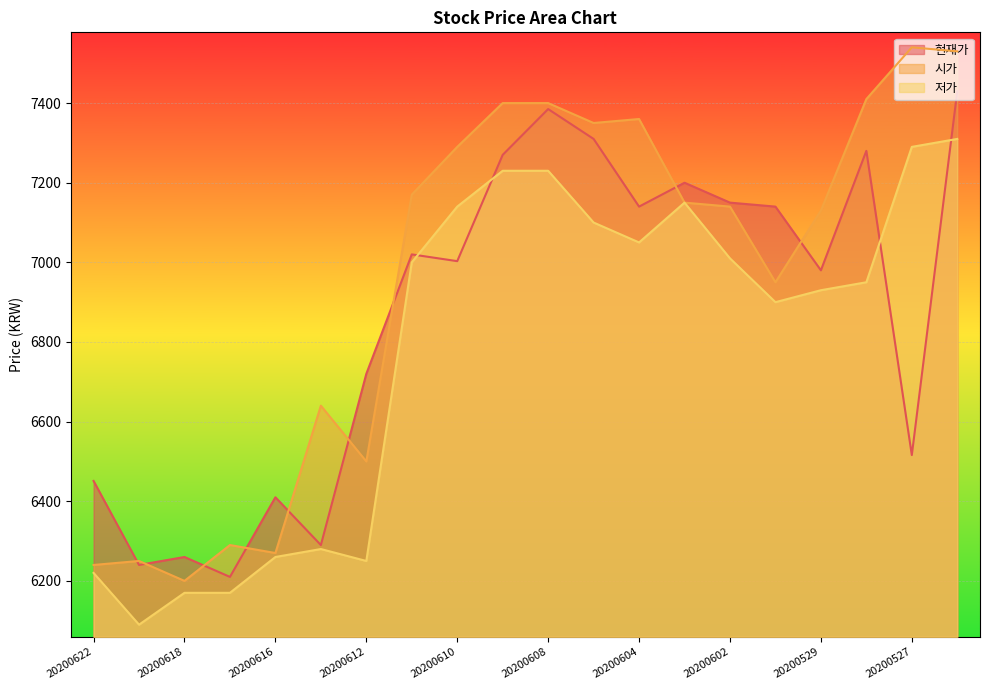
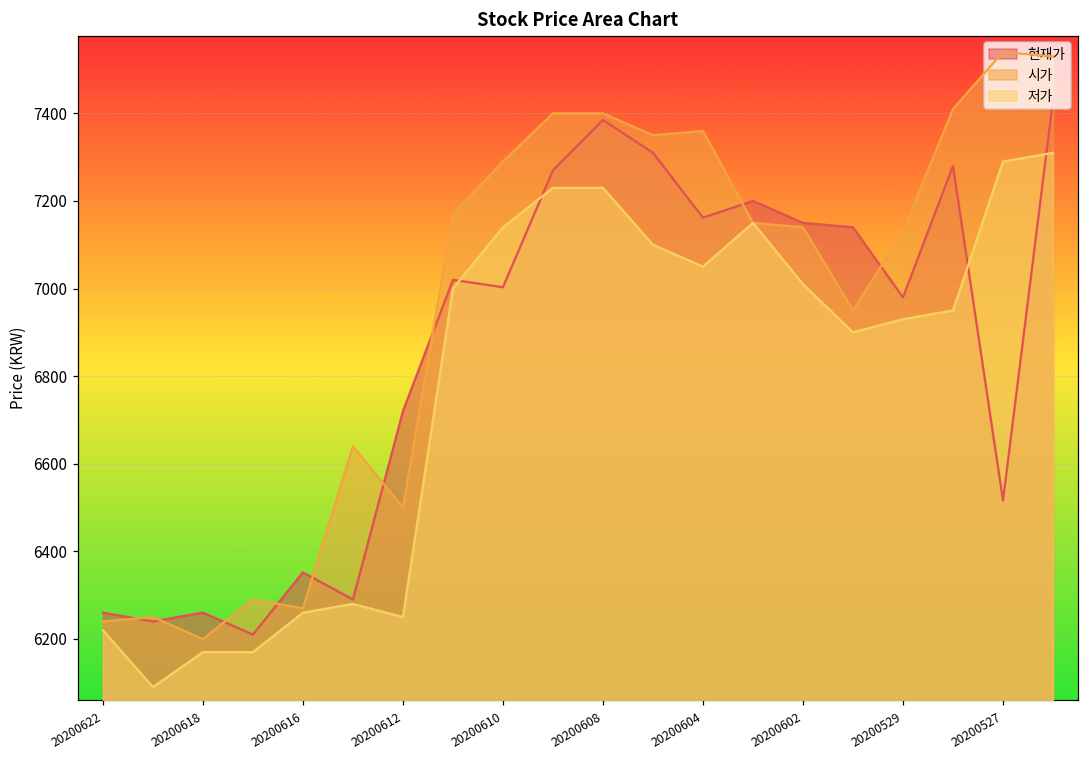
현재가, 20200622: 6450 -> 6260
현재가, 20200616: 6410 -> 6350
현재가, 20200604: 7140 -> 7160
